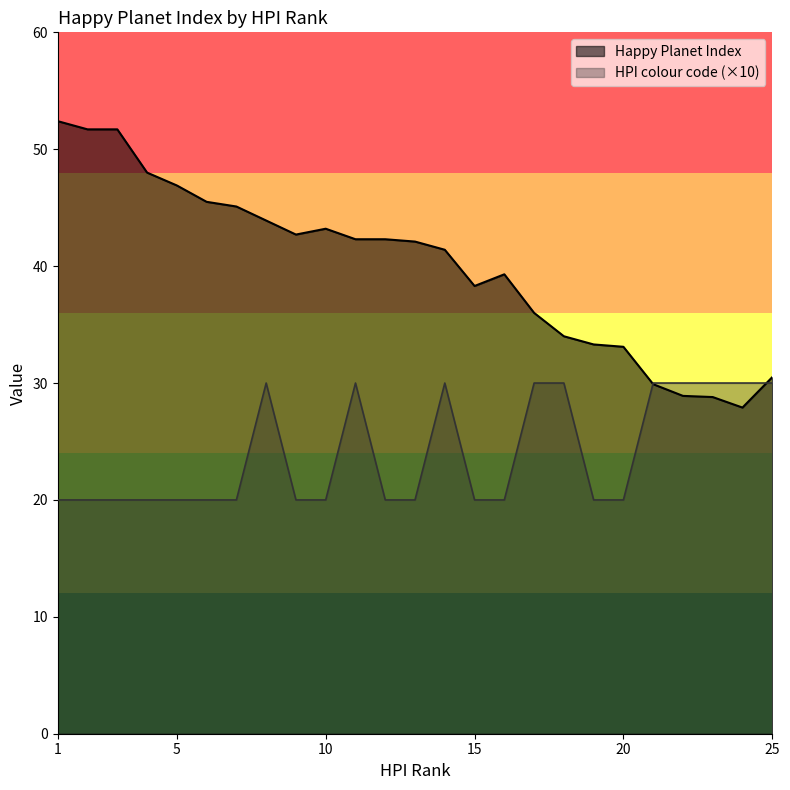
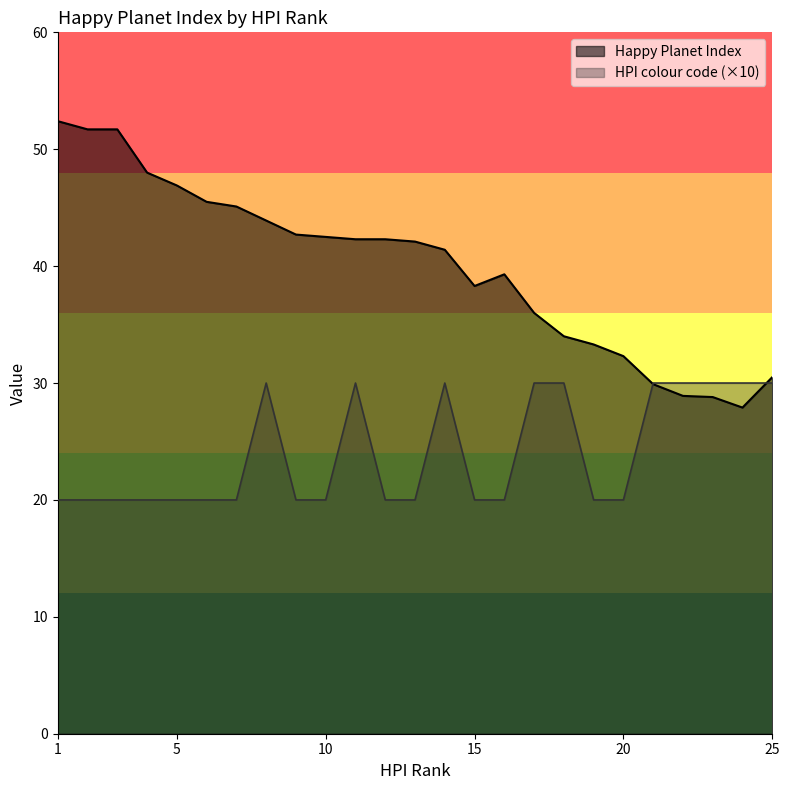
Happy Planet Index, 10: 43.2 -> 42.5
Happy Planet Index, 20: 33.1 -> 32.3
